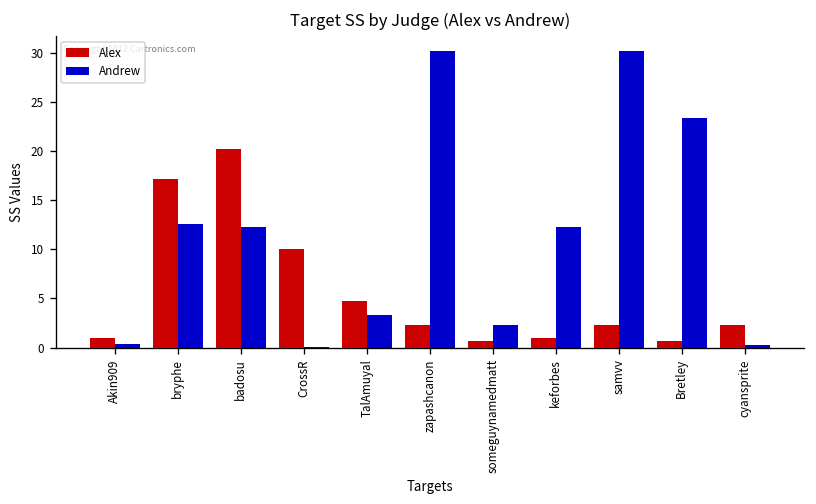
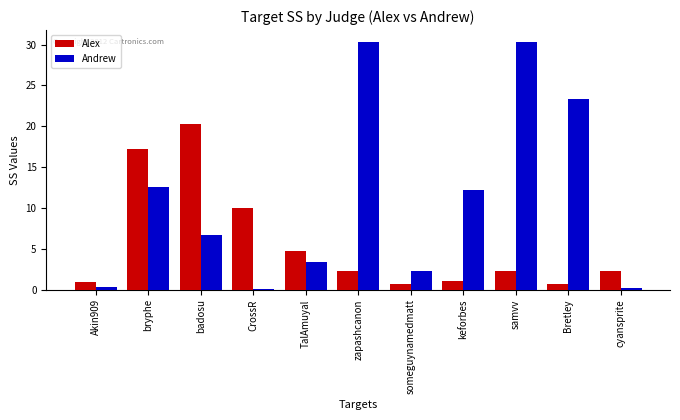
Andrew, badosu: 12 -> 7
